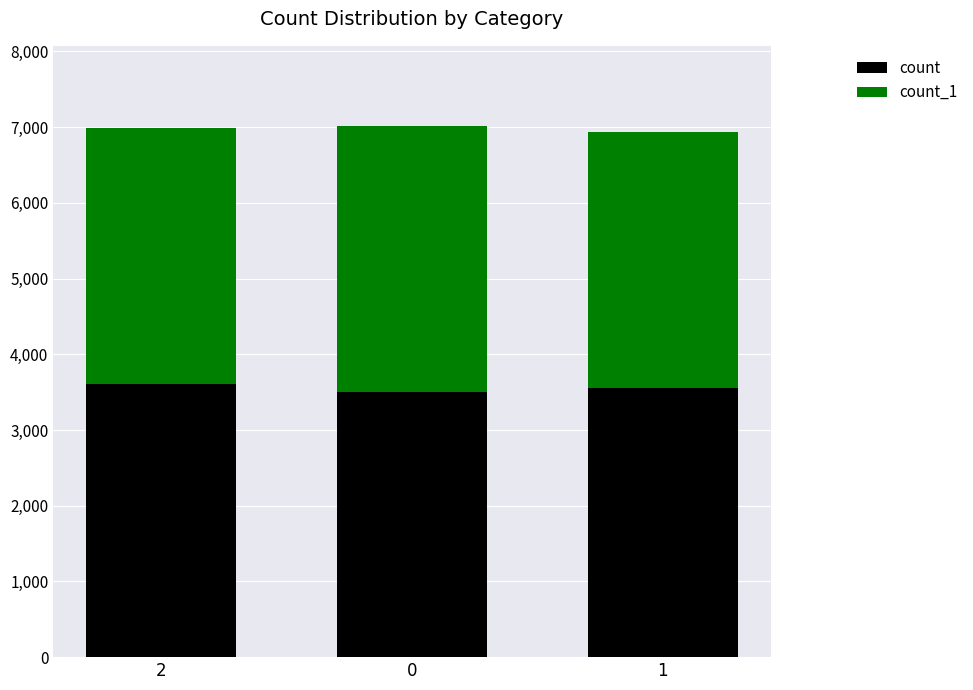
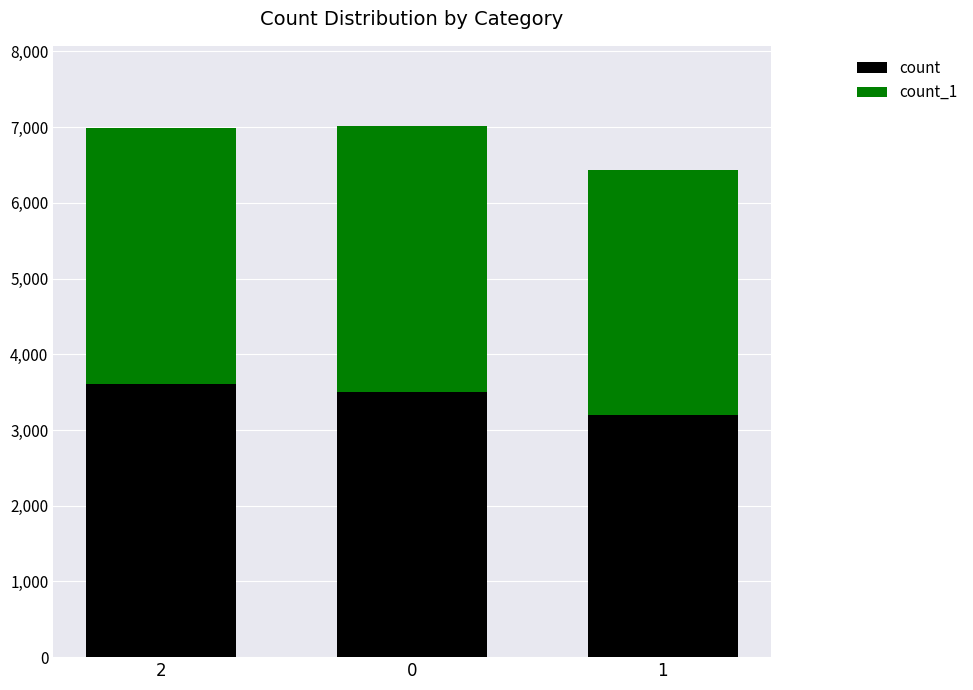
count, 1: 3,600 -> 3,200
count_1, 1: 3,400 -> 3,200
